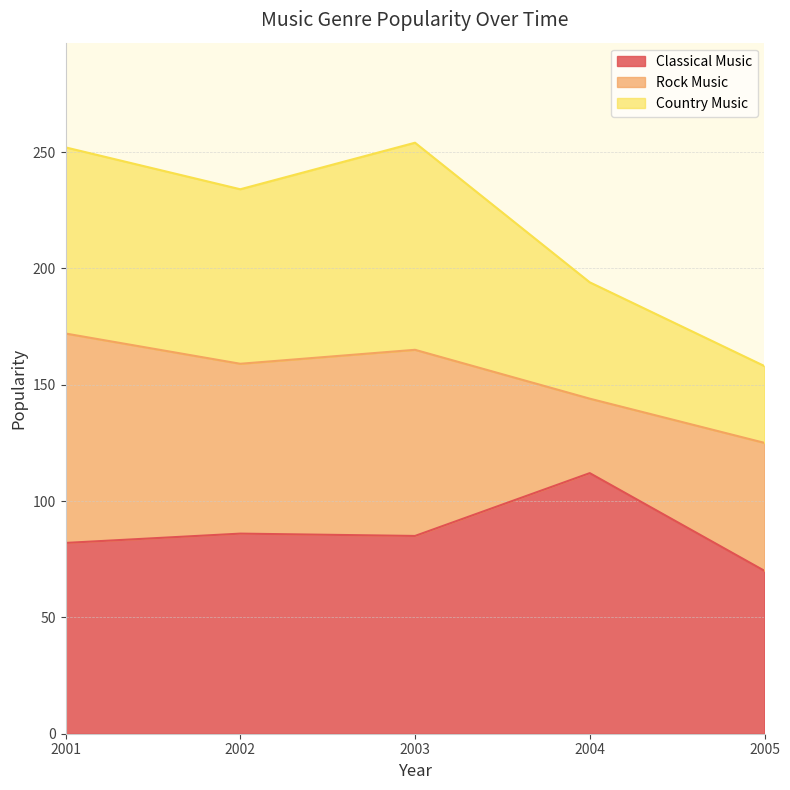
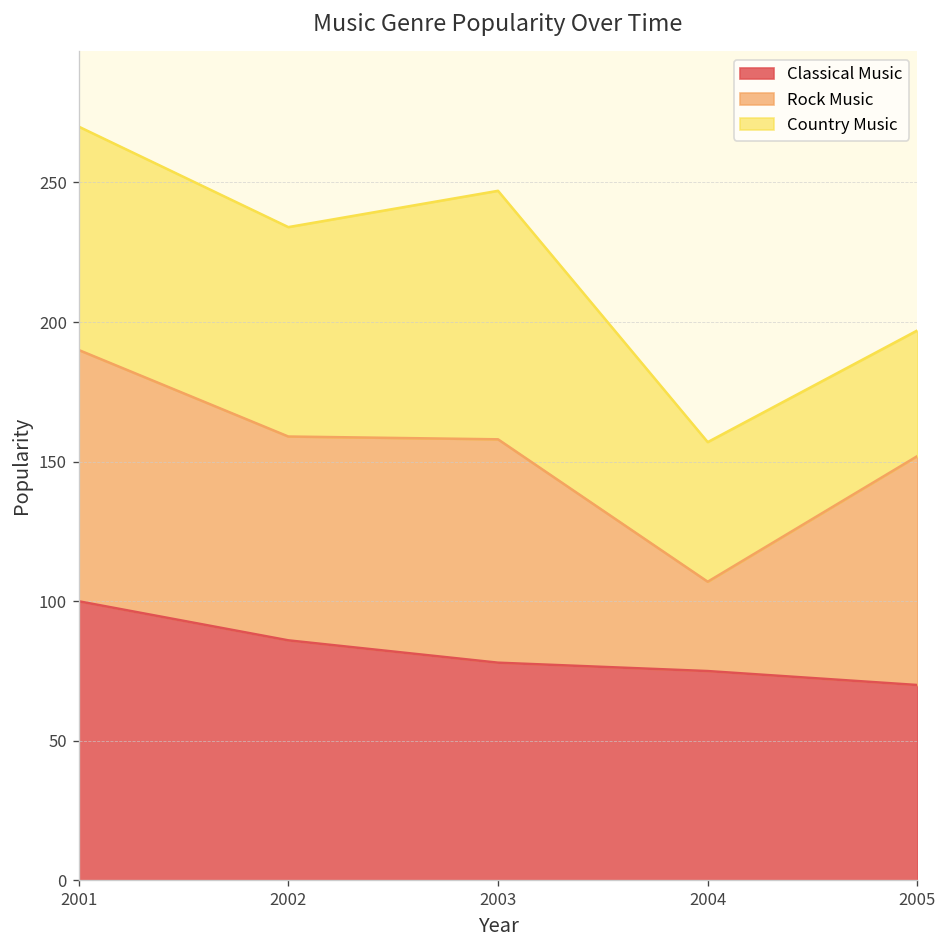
Classical Music, 2001: 82 -> 100
Classical Music, 2003: 85 -> 78
Classical Music, 2004: 112 -> 75
Rock Music, 2005: 55 -> 82
Country Music, 2005: 33 -> 45
